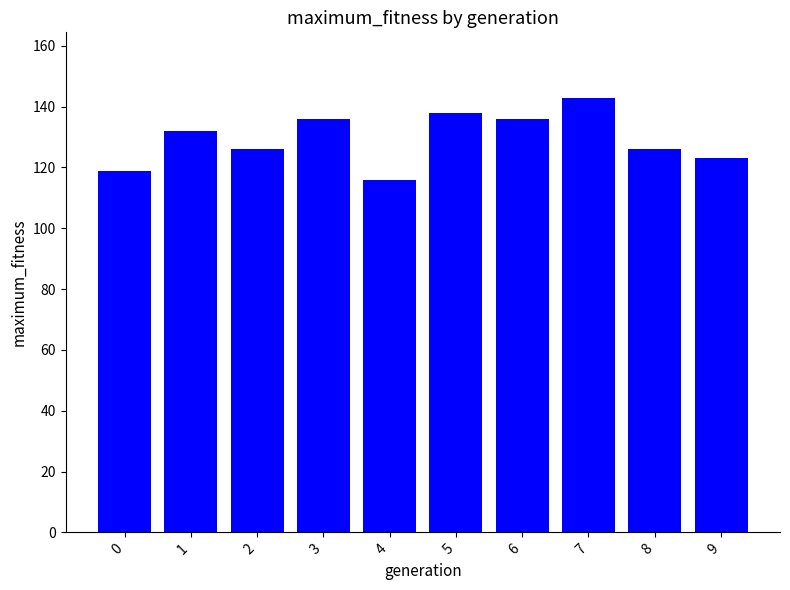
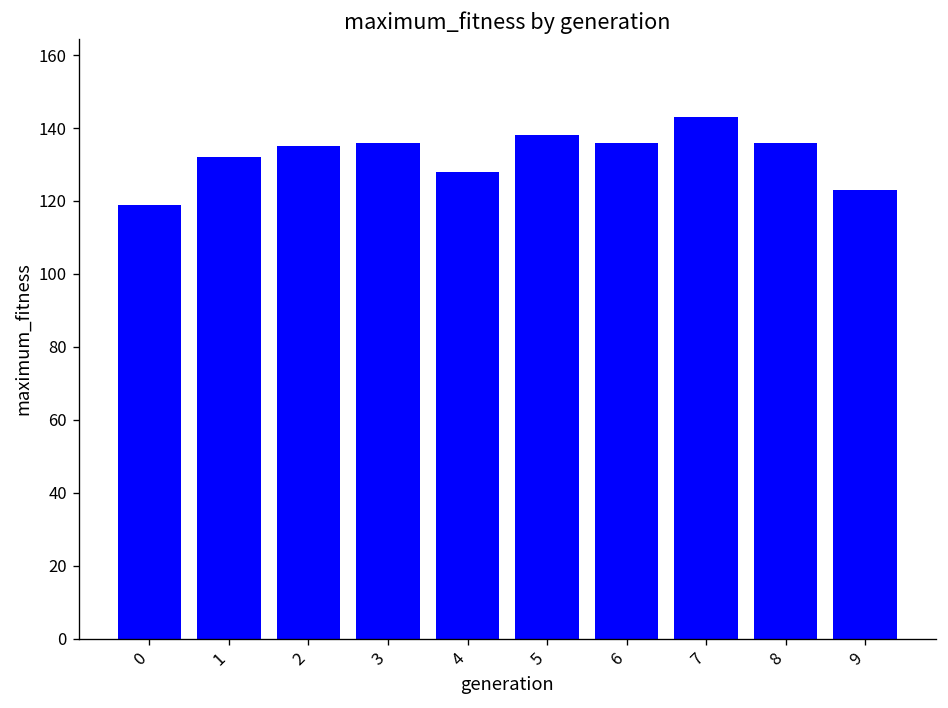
2: 126 -> 135
4: 116 -> 128
8: 126 -> 136
